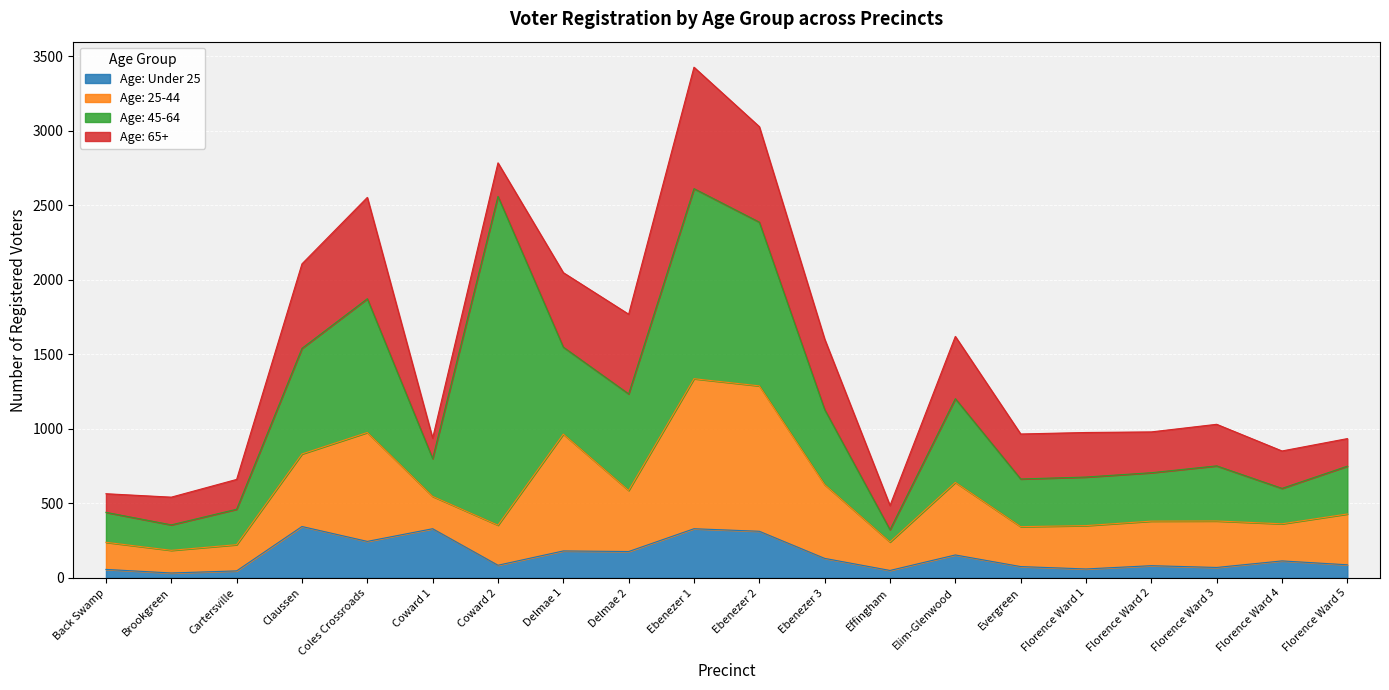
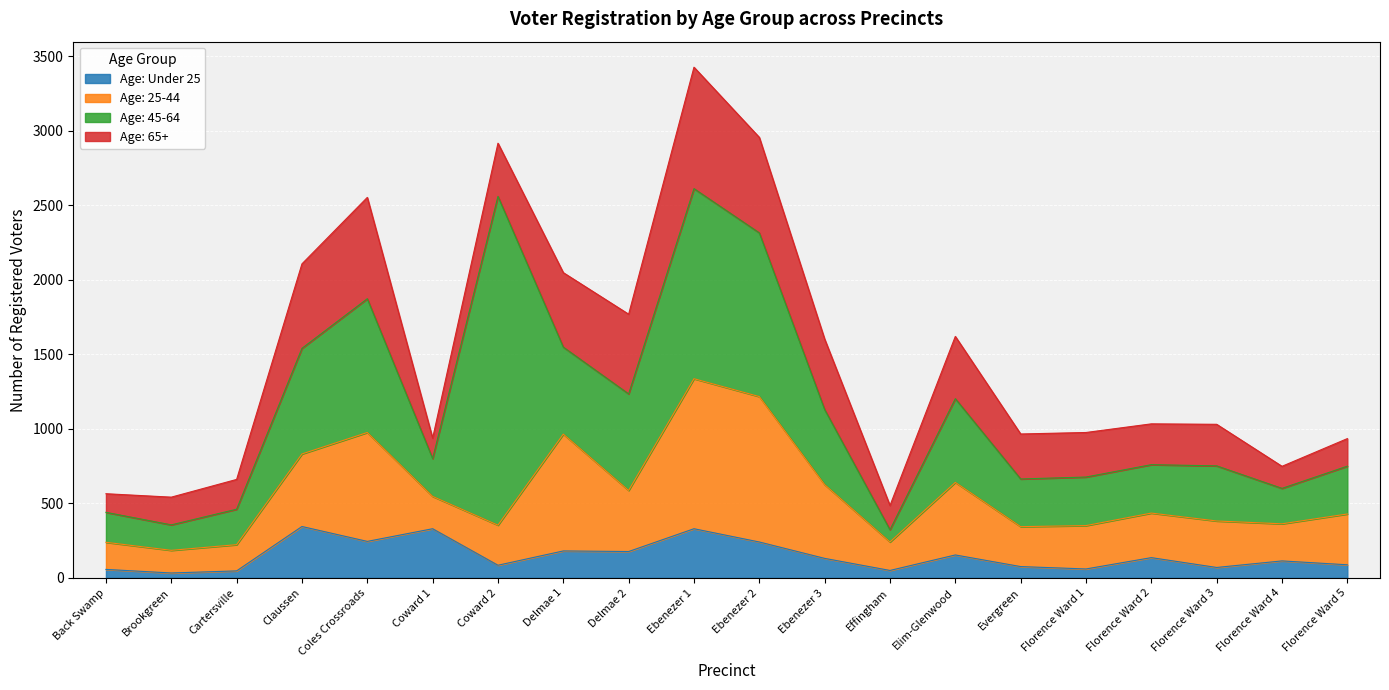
Age: 65+, Coward 2: 230 -> 360
Age: Under 25, Ebenezer 2: 310 -> 240
Age: Under 25, Florence Ward 2: 80 -> 140
Age: 65+, Florence Ward 4: 250 -> 150
